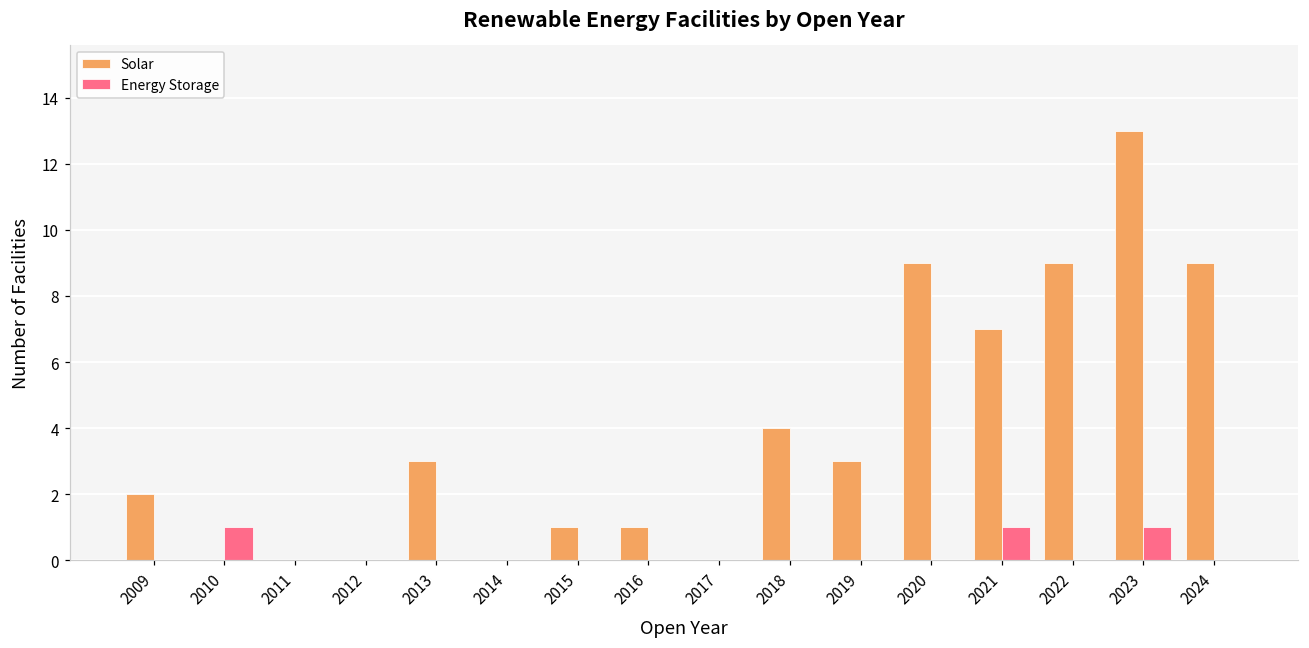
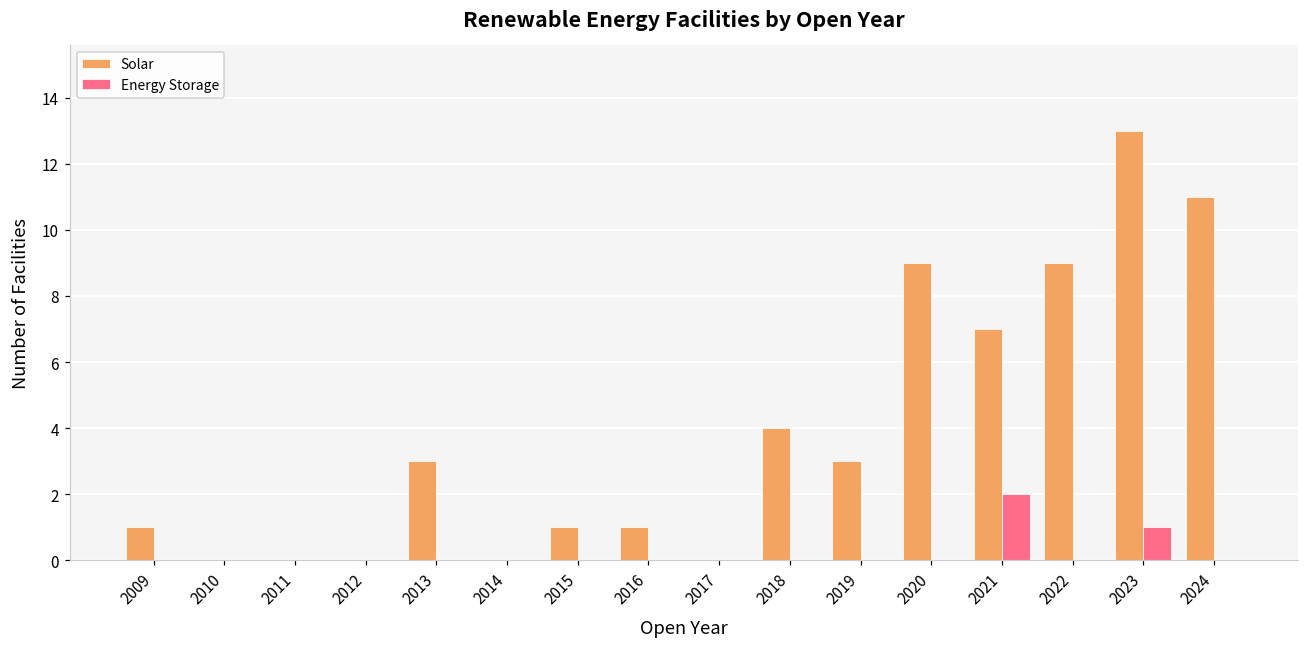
Solar, 2009: 2 -> 1
Energy Storage, 2010: 1 -> 0
Energy Storage, 2021: 1 -> 2
Solar, 2024: 9 -> 11
